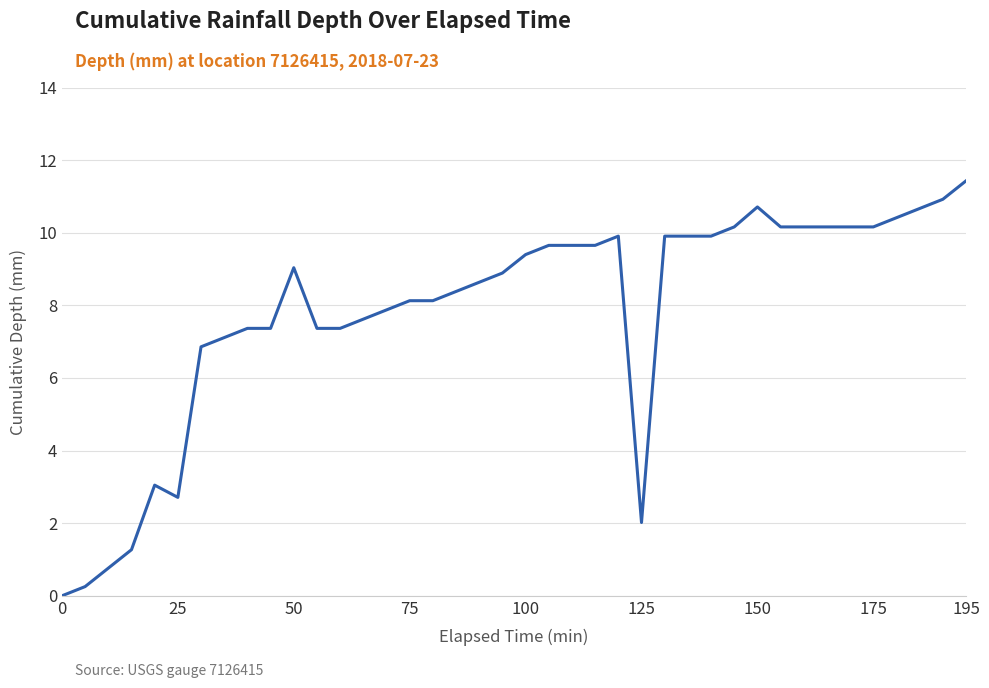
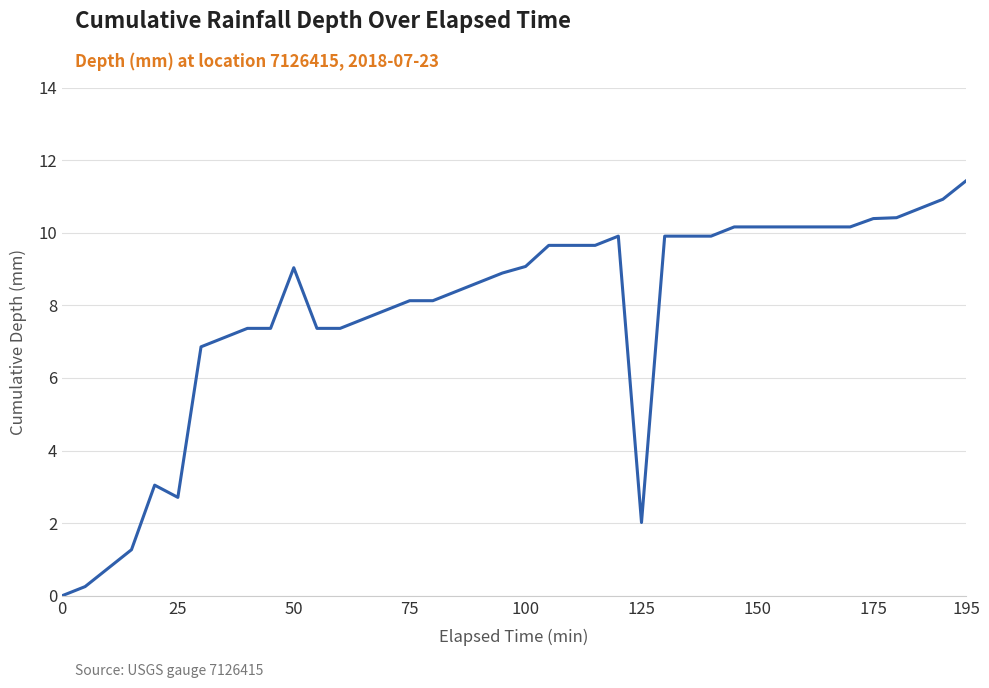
100: 9.4 -> 9.1
150: 10.7 -> 10.2
175: 10.2 -> 10.4
